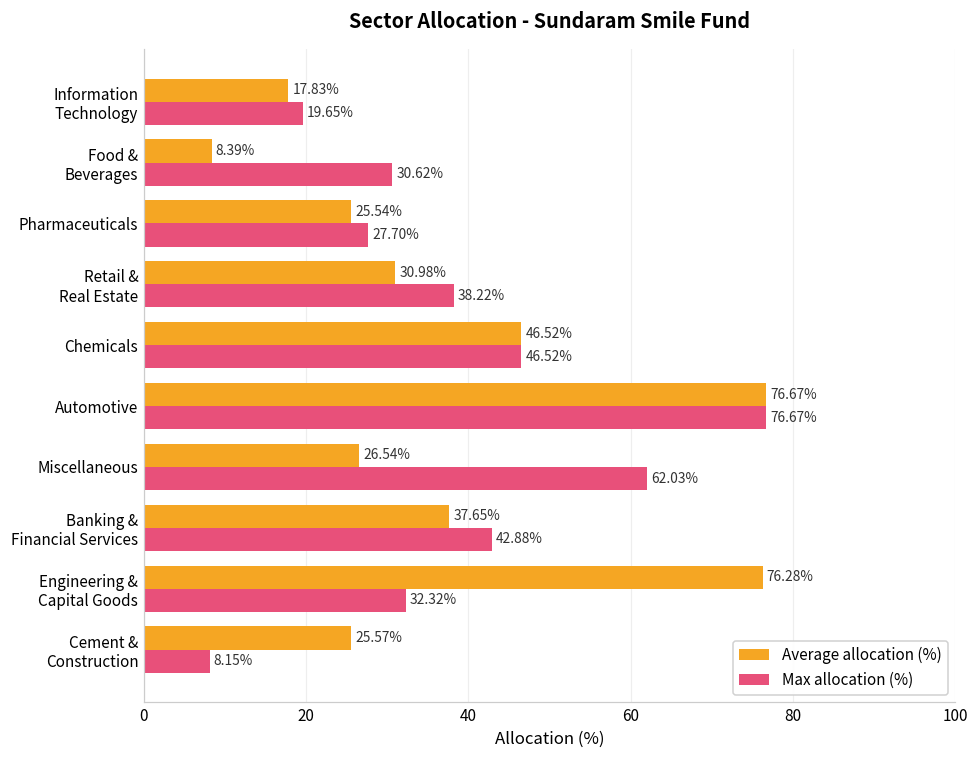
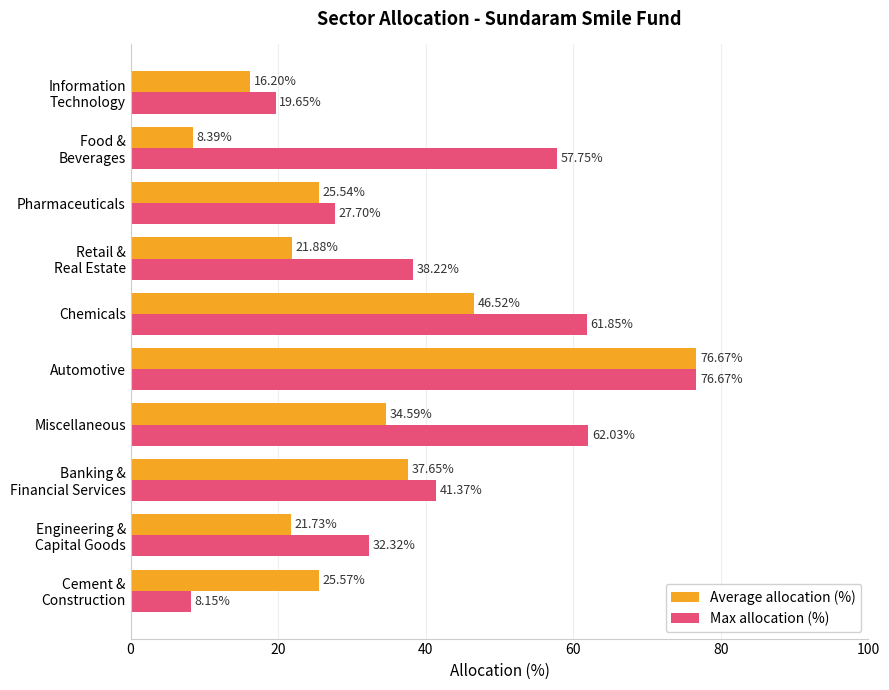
Average allocation (%), Information Technology: 17.83% -> 16.20%
Max allocation (%), Food & Beverages: 30.62% -> 57.75%
Average allocation (%), Retail & Real Estate: 30.98% -> 21.88%
Max allocation (%), Chemicals: 46.52% -> 61.85%
Average allocation (%), Miscellaneous: 26.54% -> 34.59%
Max allocation (%), Banking & Financial Services: 42.88% -> 41.37%
Average allocation (%), Engineering & Capital Goods: 76.28% -> 21.73%
